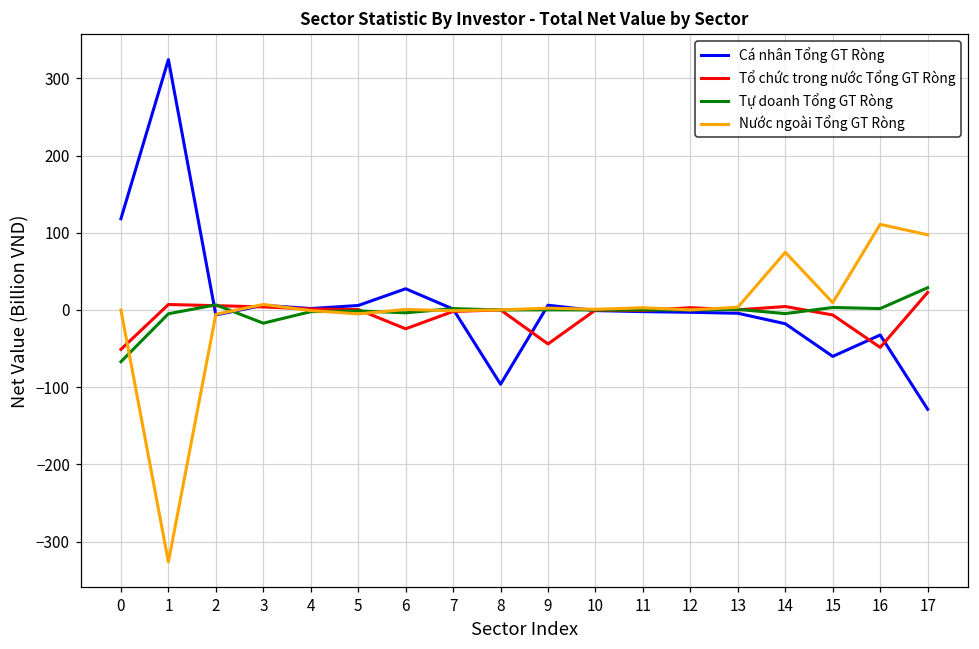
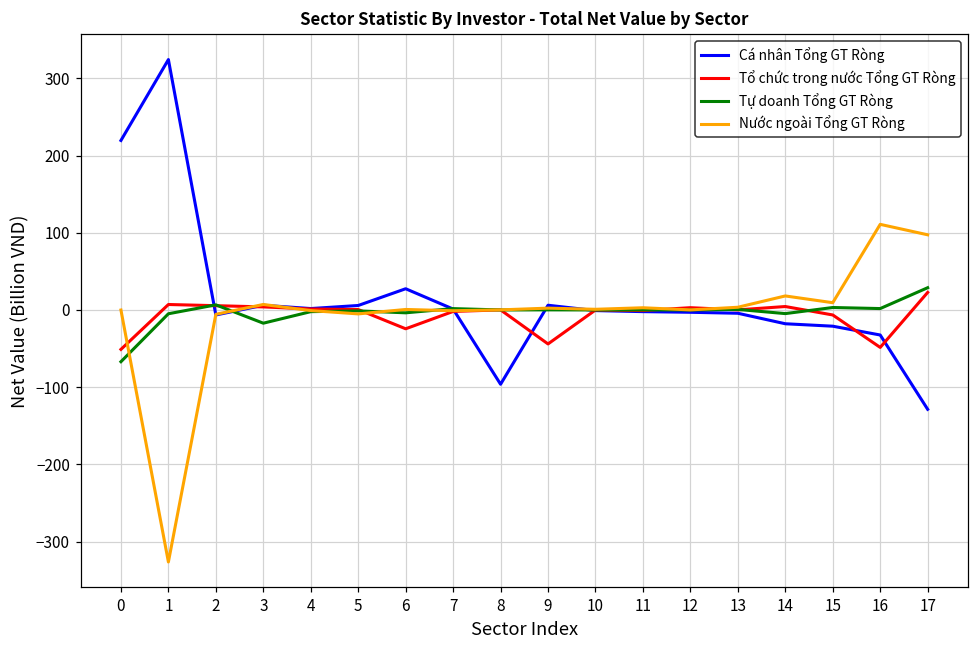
Cá nhân Tổng GT Ròng, 0: 120 -> 220
Nước ngoài Tổng GT Ròng, 14: 70 -> 20
Cá nhân Tổng GT Ròng, 15: -60 -> -20
